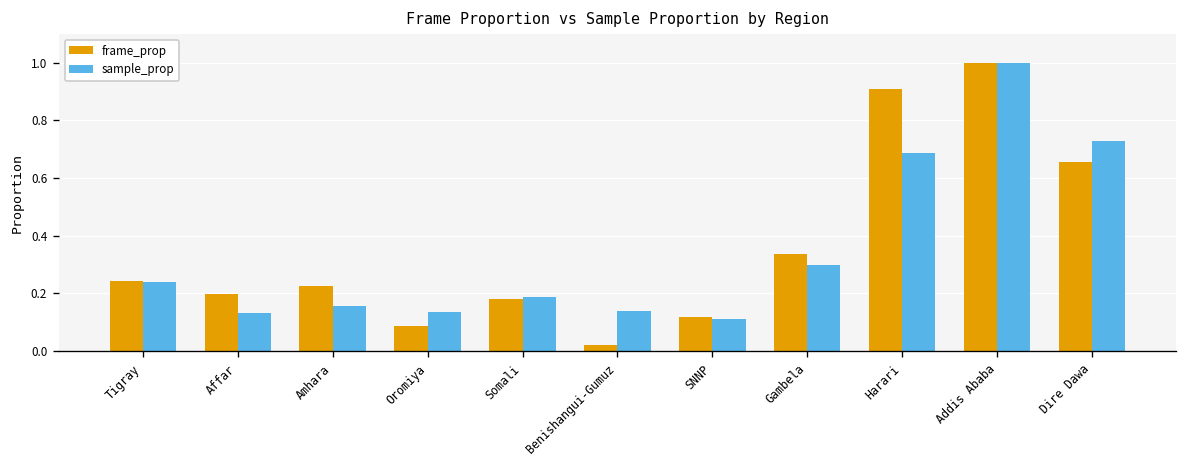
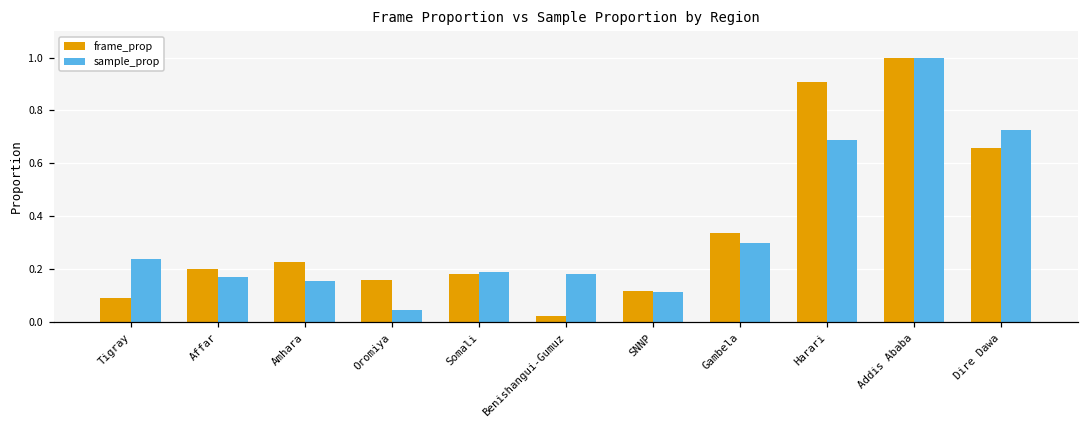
frame_prop, Tigray: 0.24 -> 0.09
sample_prop, Affar: 0.13 -> 0.17
frame_prop, Oromiya: 0.09 -> 0.16
sample_prop, Oromiya: 0.14 -> 0.05
sample_prop, Benishangui-Gumuz: 0.14 -> 0.18
